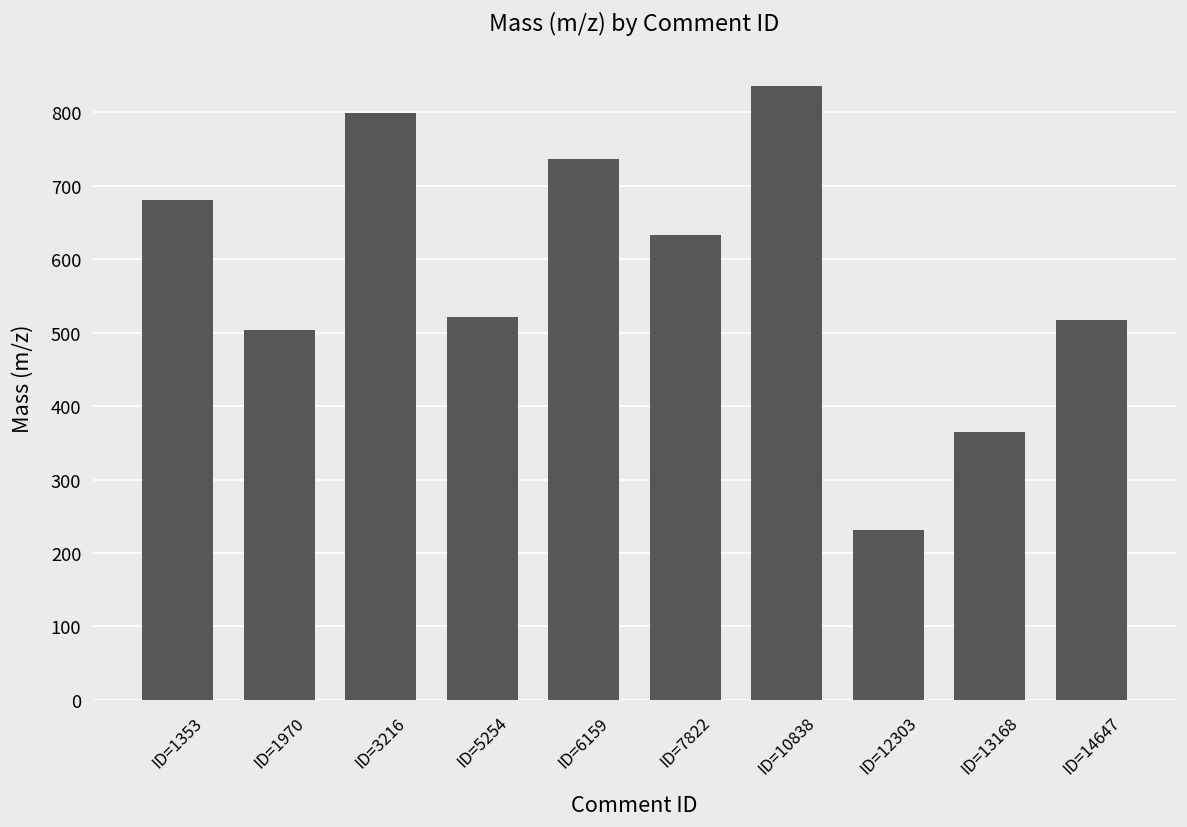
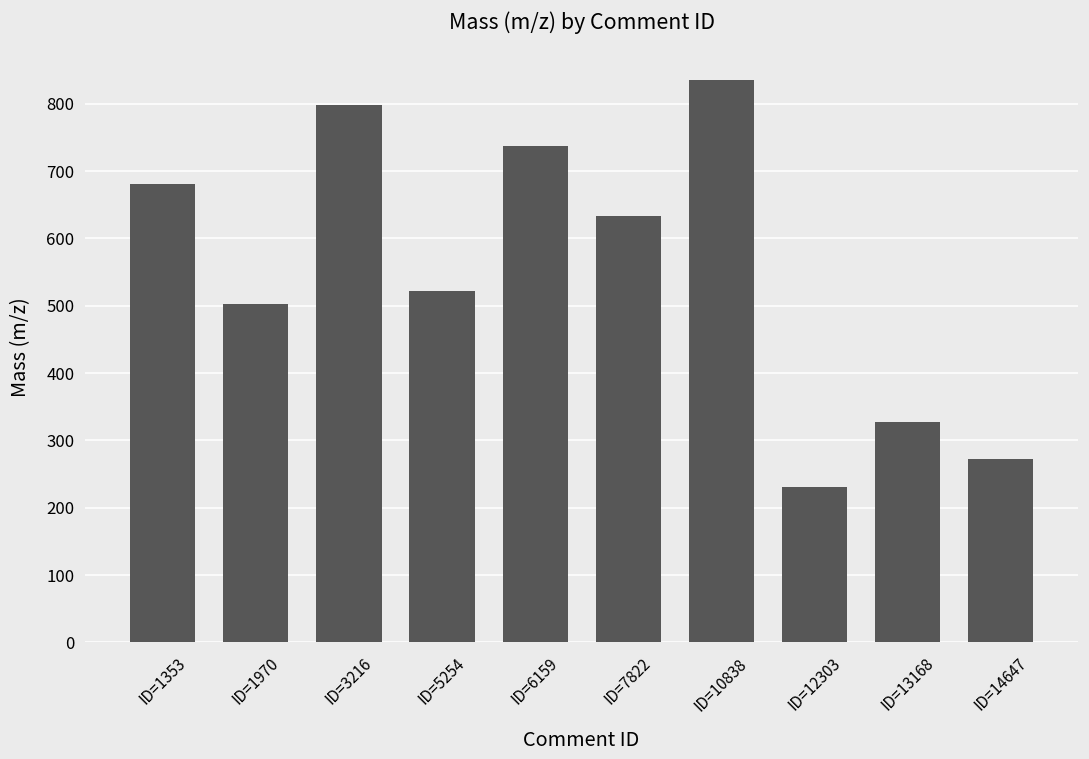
ID=13168: 360 -> 330
ID=14647: 520 -> 270
